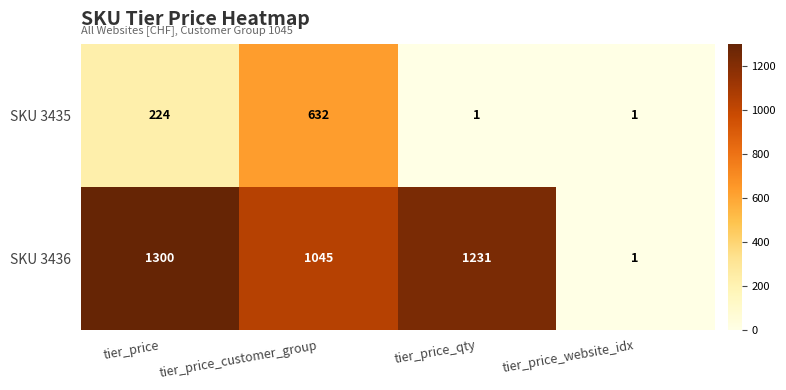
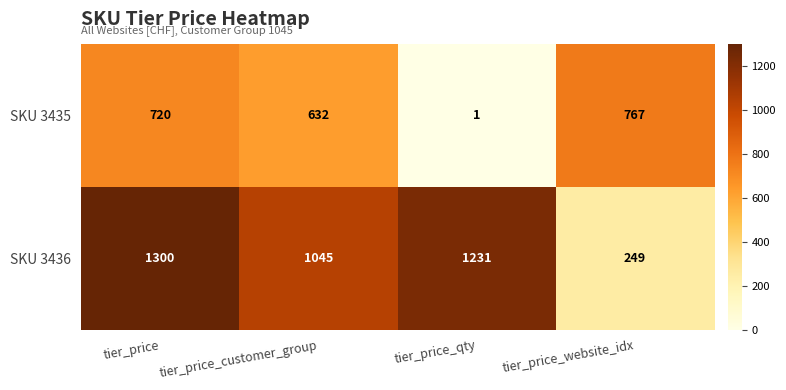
SKU 3435, tier_price: 224 -> 720
SKU 3435, tier_price_website_idx: 1 -> 767
SKU 3436, tier_price_website_idx: 1 -> 249
